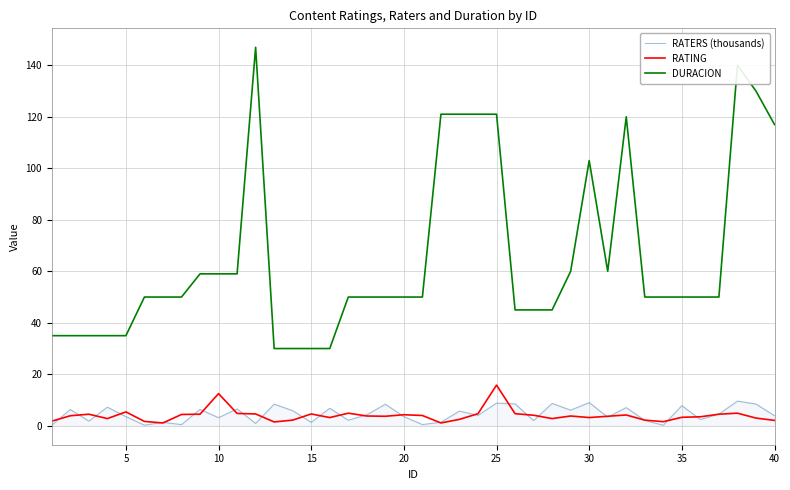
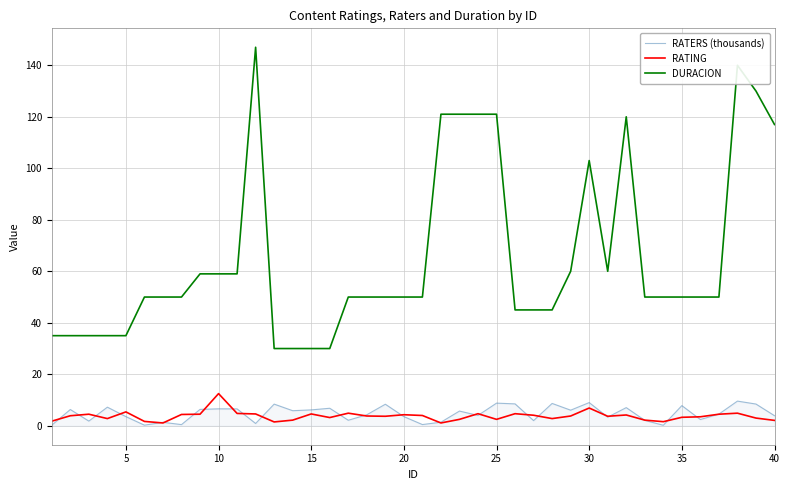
RATERS (thousands), 10: 3 -> 7
RATERS (thousands), 15: 1 -> 6
RATING, 25: 16 -> 3
RATING, 30: 3 -> 7
